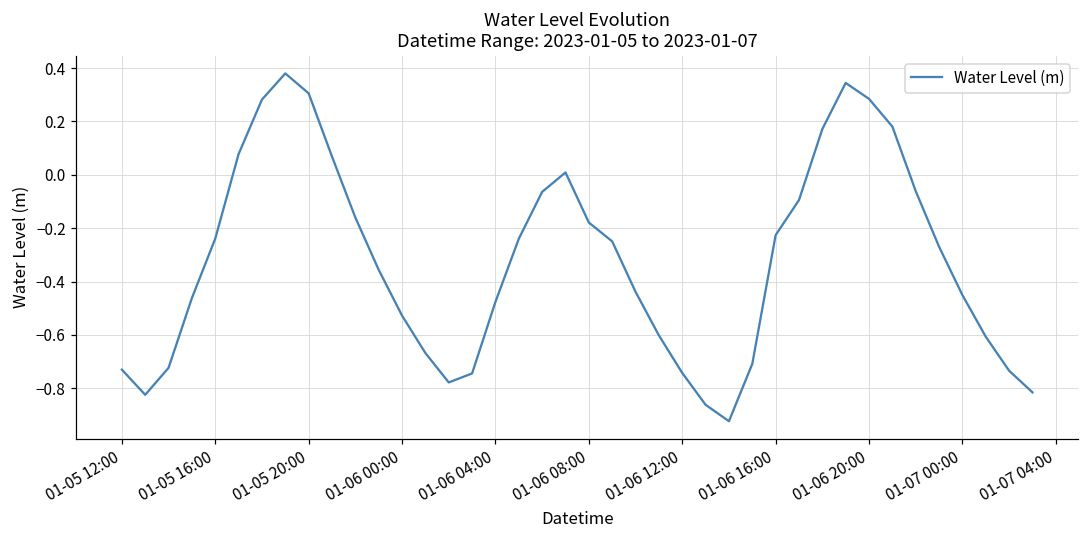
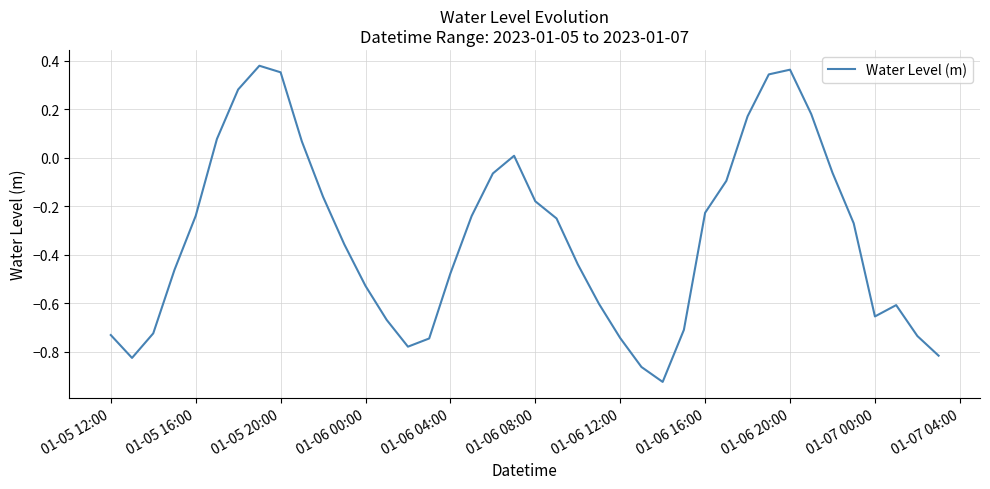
01-05 20:00: 0.31 -> 0.35
01-06 20:00: 0.28 -> 0.36
01-07 00:00: -0.45 -> -0.65
